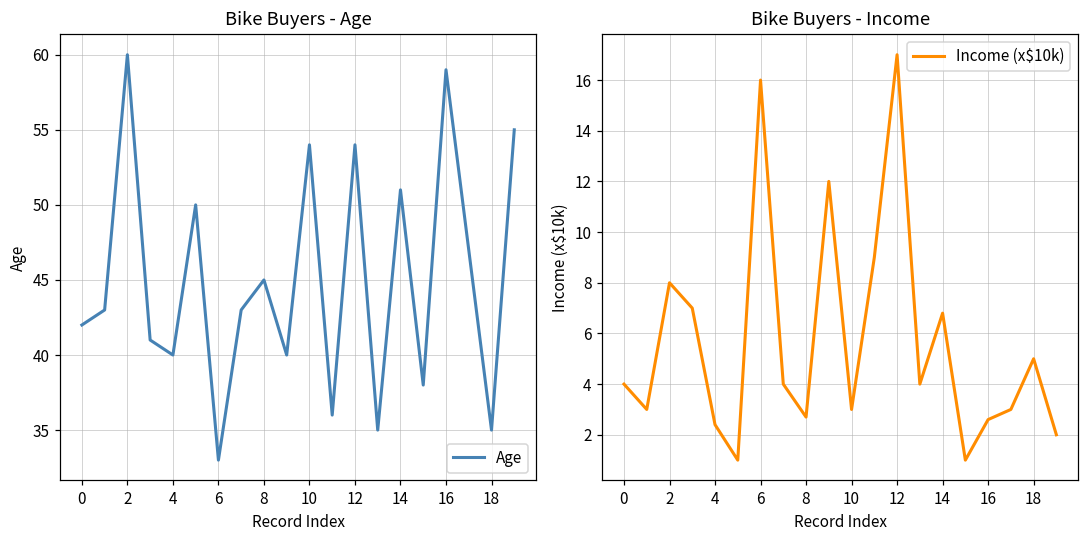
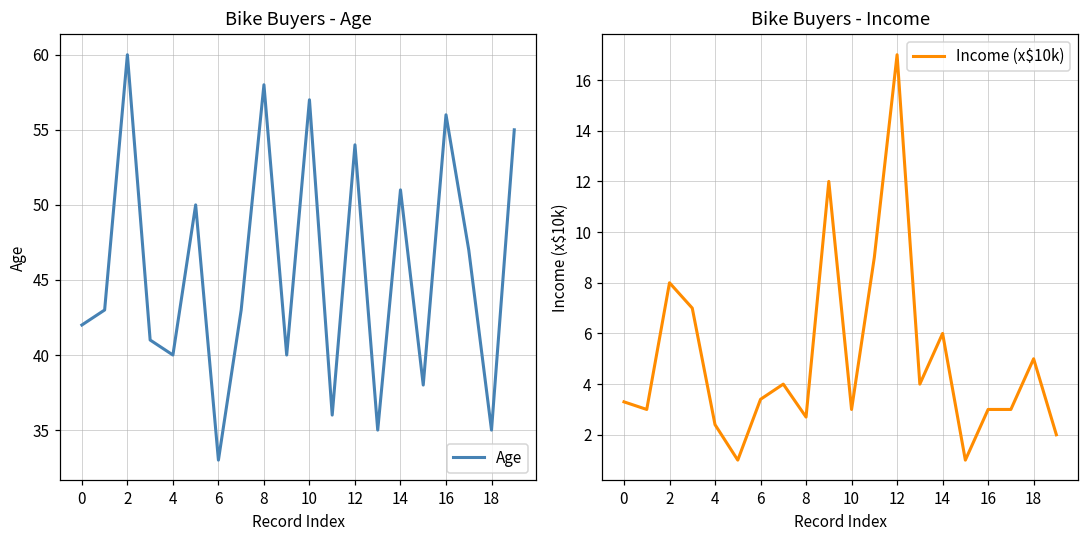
Bike Buyers - Age, 8: 45 -> 58
Bike Buyers - Age, 10: 54 -> 57
Bike Buyers - Age, 16: 59 -> 56
Bike Buyers - Income, 0: 4.0 -> 3.3
Bike Buyers - Income, 6: 16.0 -> 3.4
Bike Buyers - Income, 14: 6.8 -> 6.0
Bike Buyers - Income, 16: 2.6 -> 3.0
